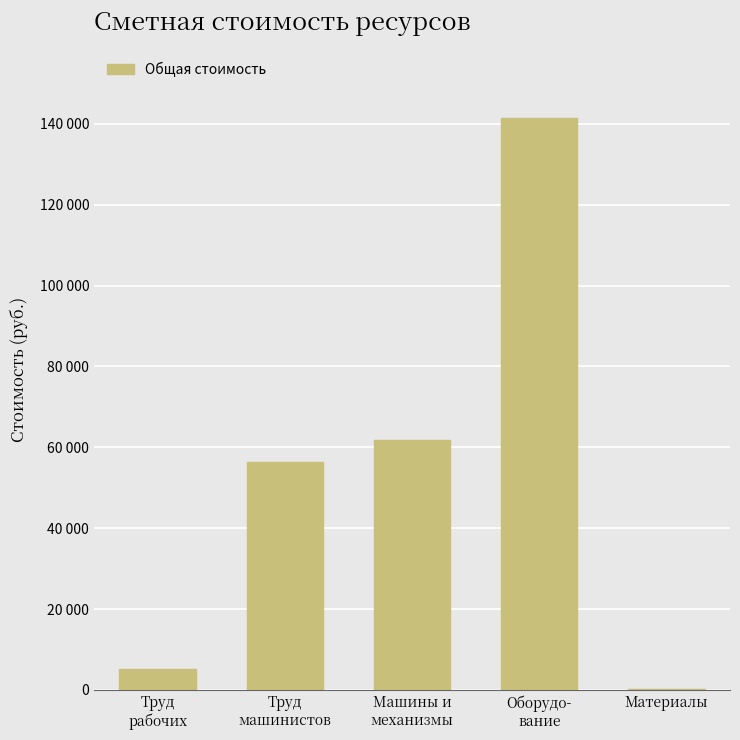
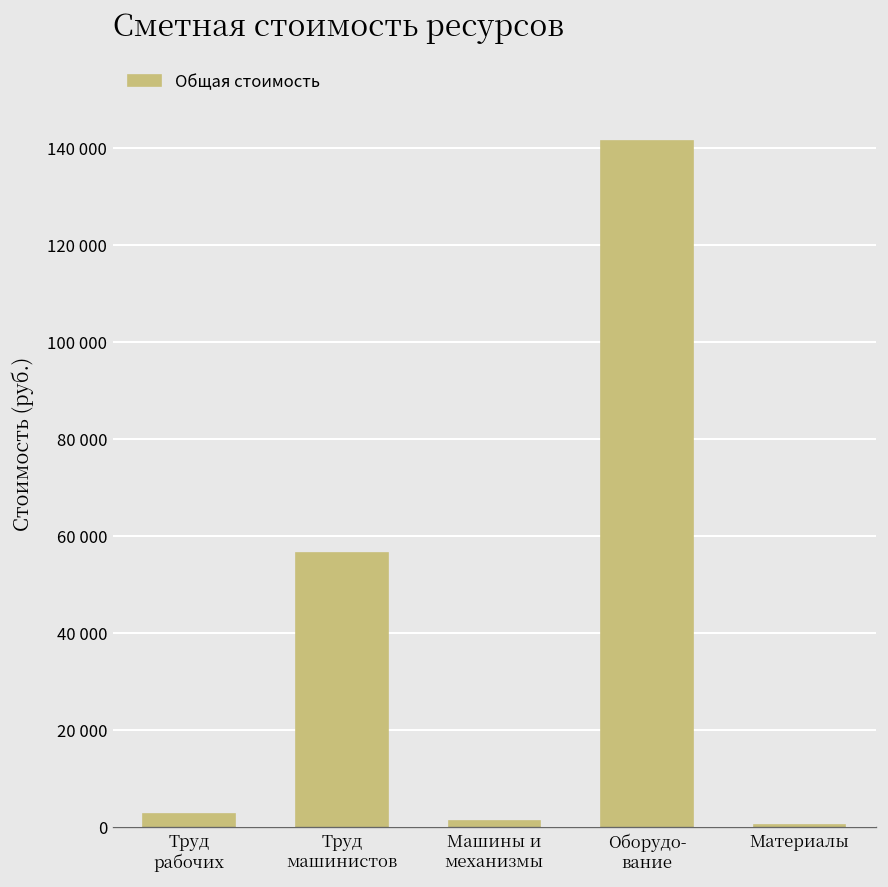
Труд рабочих: 5000 -> 3000
Машины и механизмы: 62000 -> 1000
